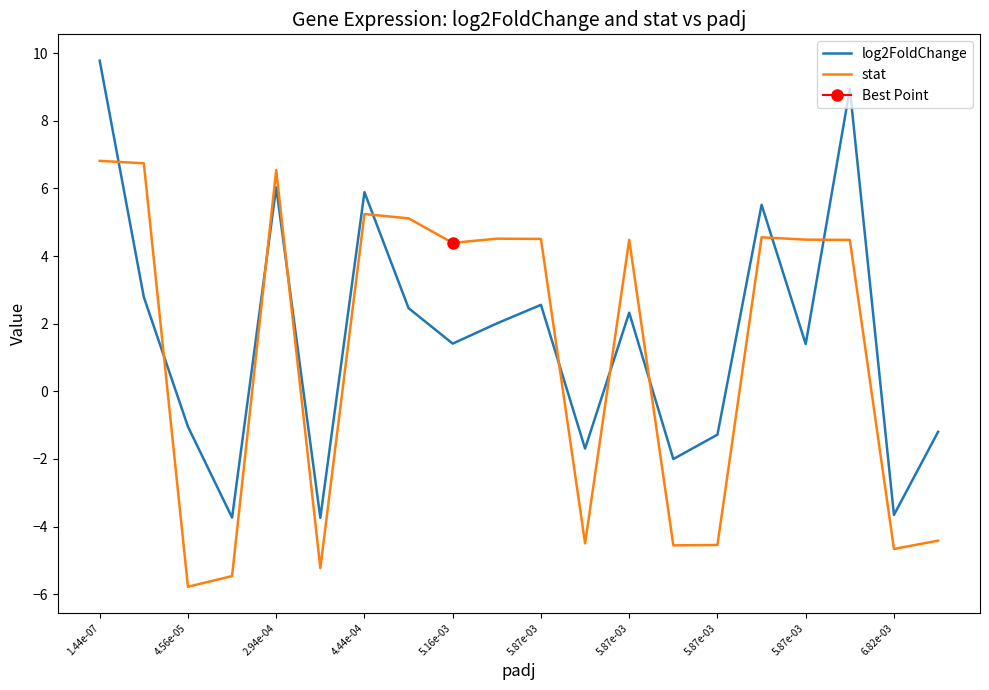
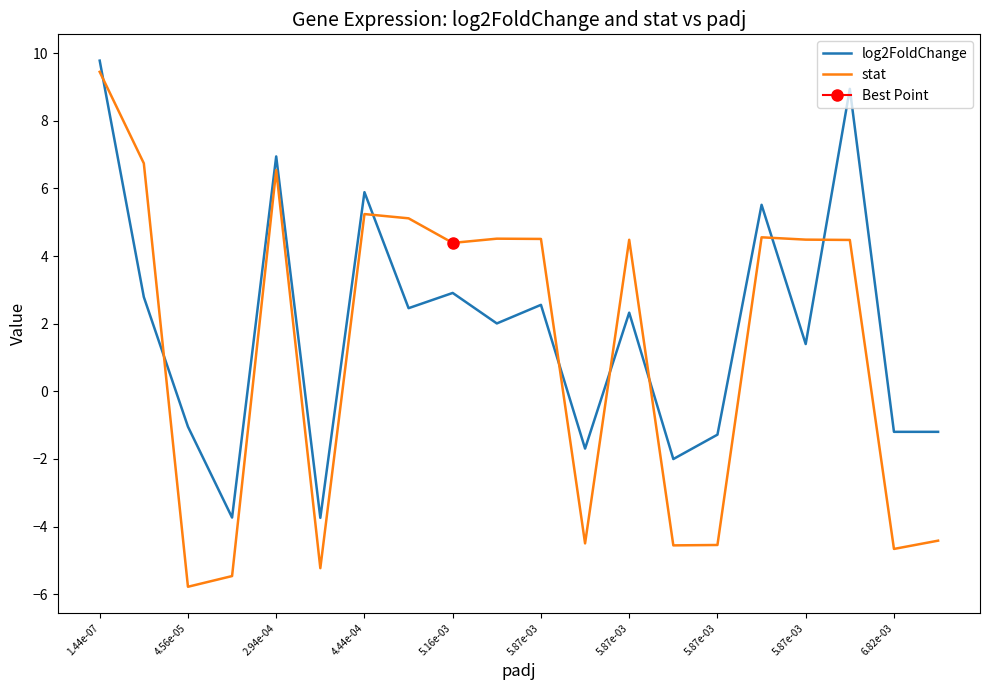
stat, 1.44e-07: 6.8 -> 9.4
log2FoldChange, 2.94e-04: 6.0 -> 6.9
log2FoldChange, 5.16e-03: 1.4 -> 2.9
log2FoldChange, 6.82e-03: -3.7 -> -1.2
